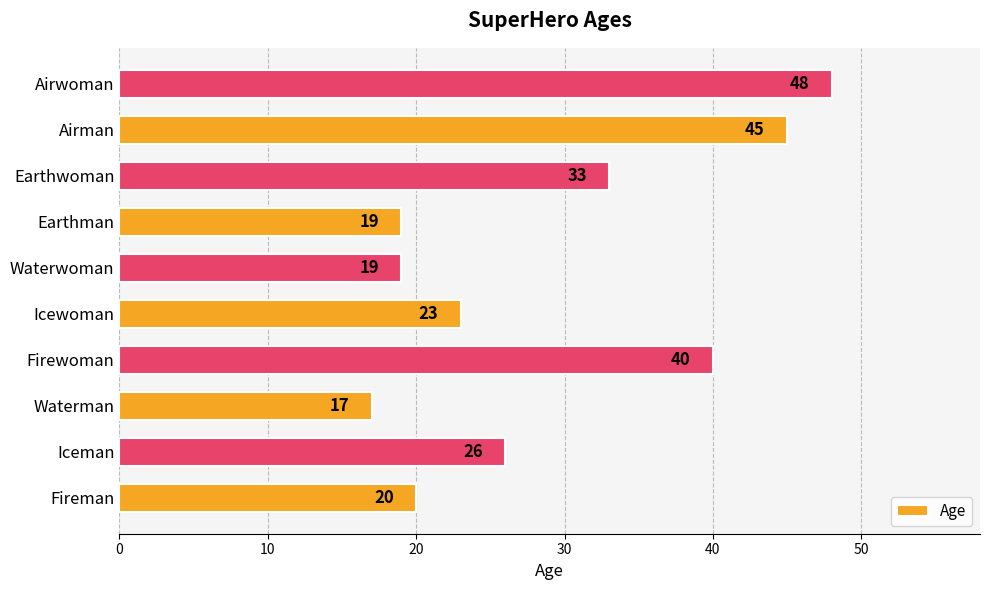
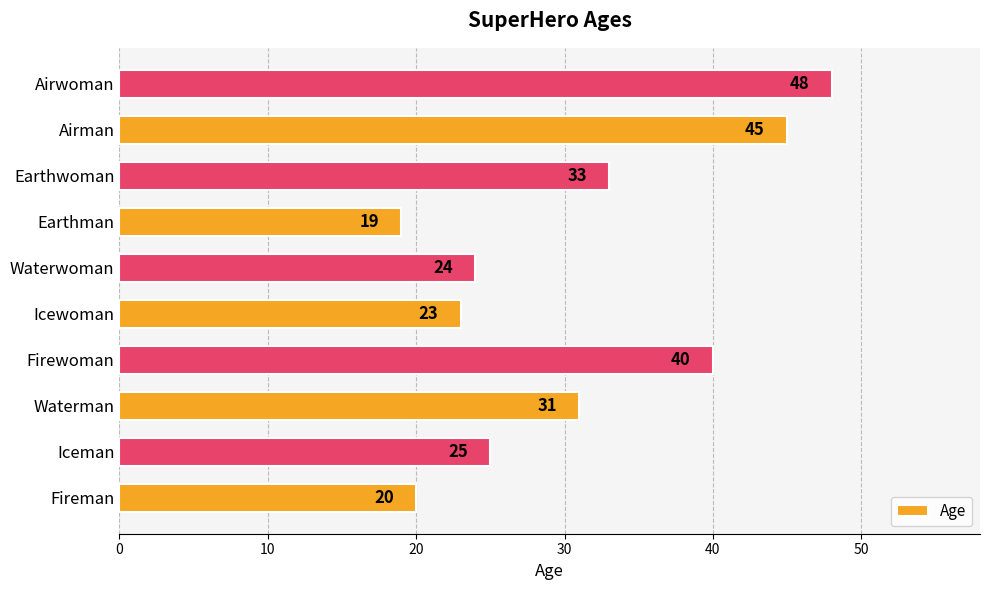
Waterwoman: 19 -> 24
Waterman: 17 -> 31
Iceman: 26 -> 25
